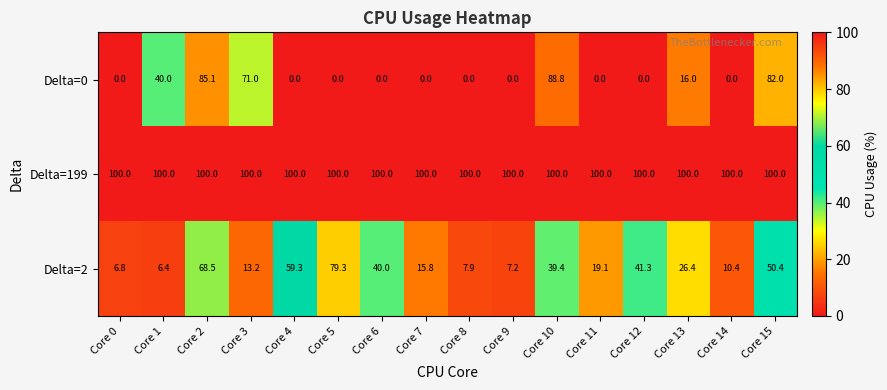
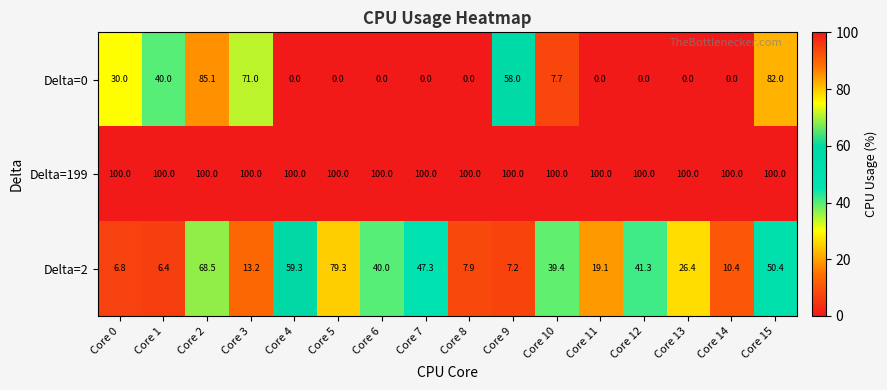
Delta=0, Core 0: 0.0 -> 30.0
Delta=0, Core 9: 0.0 -> 58.0
Delta=0, Core 10: 88.8 -> 7.7
Delta=0, Core 13: 16.0 -> 0.0
Delta=2, Core 7: 15.8 -> 47.3
